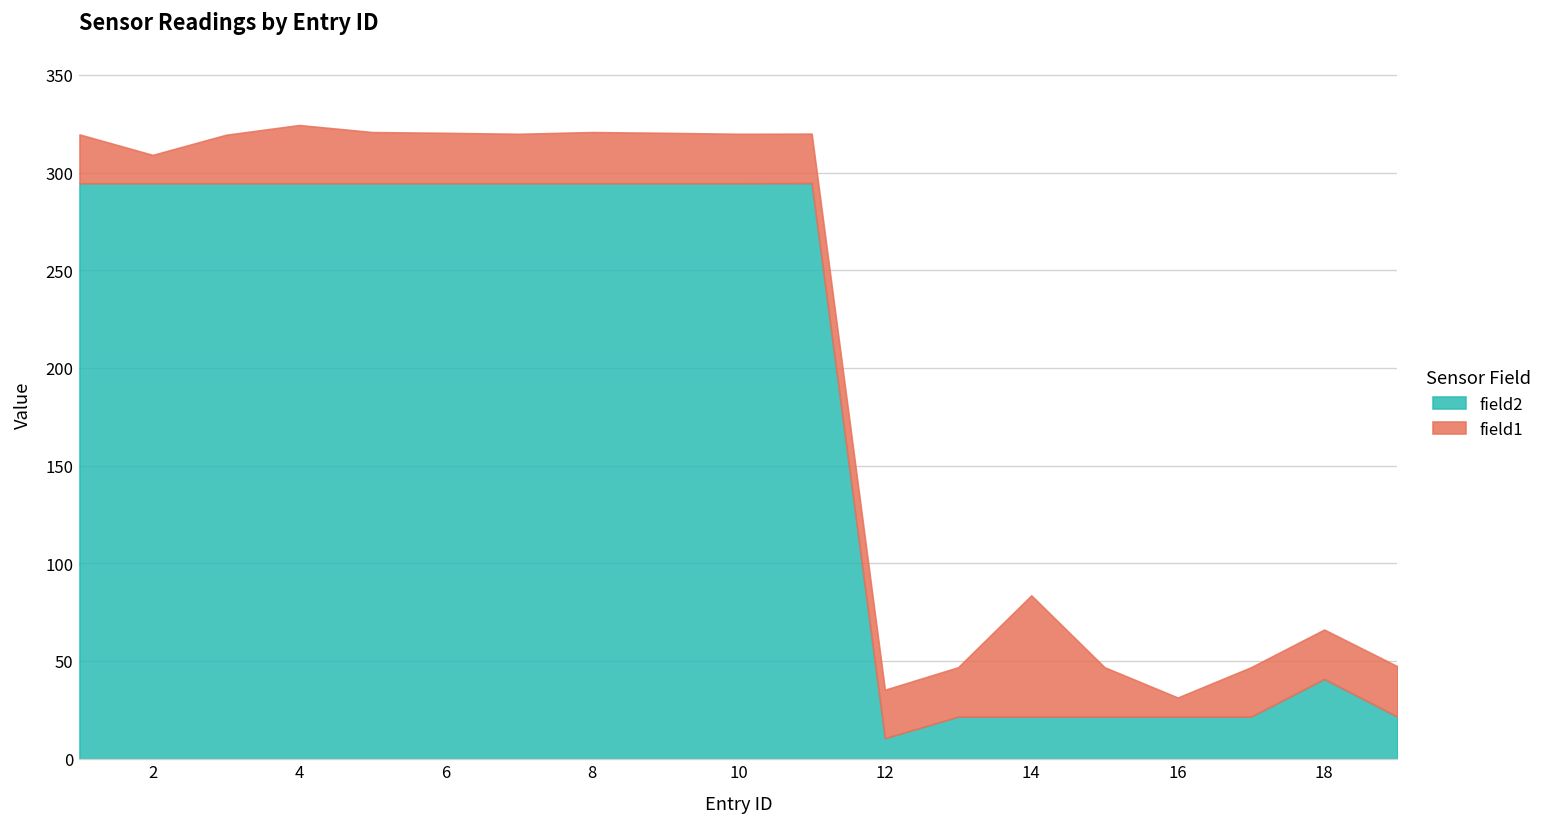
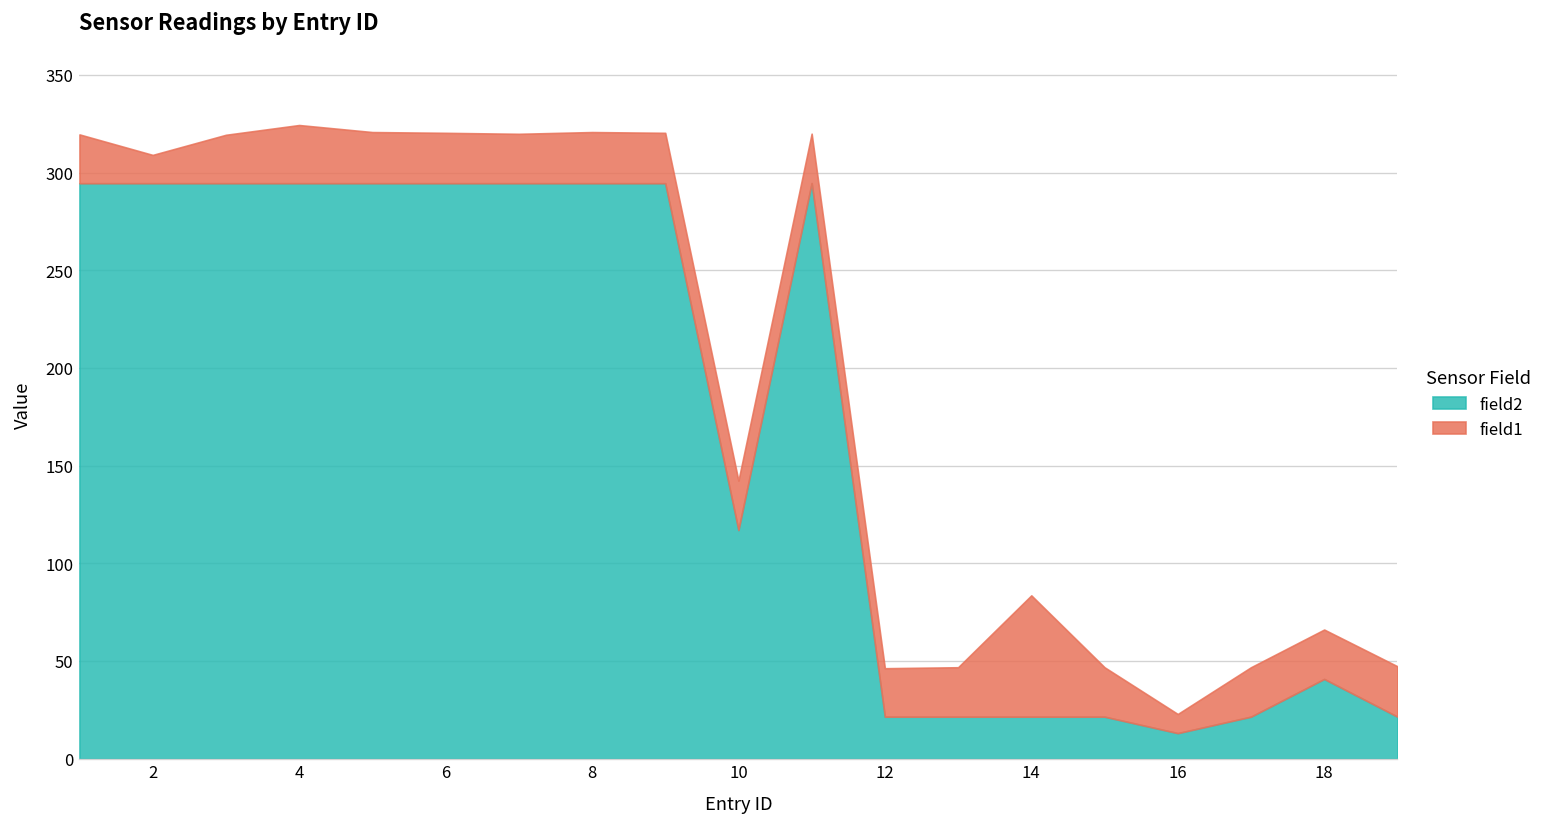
field2, 10: 295 -> 117
field2, 12: 10 -> 21
field2, 16: 21 -> 13
